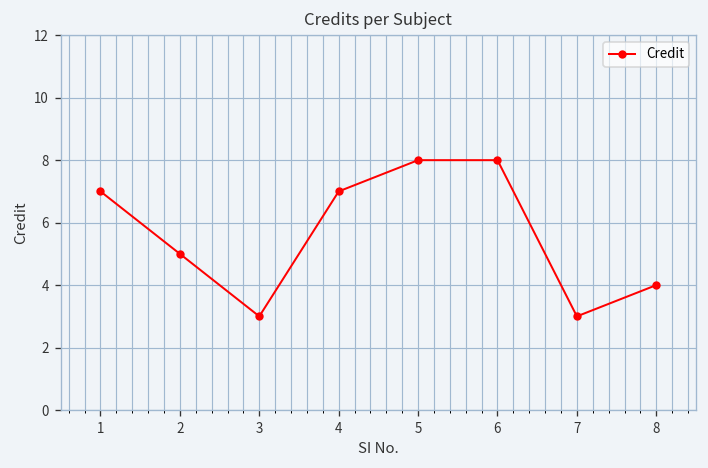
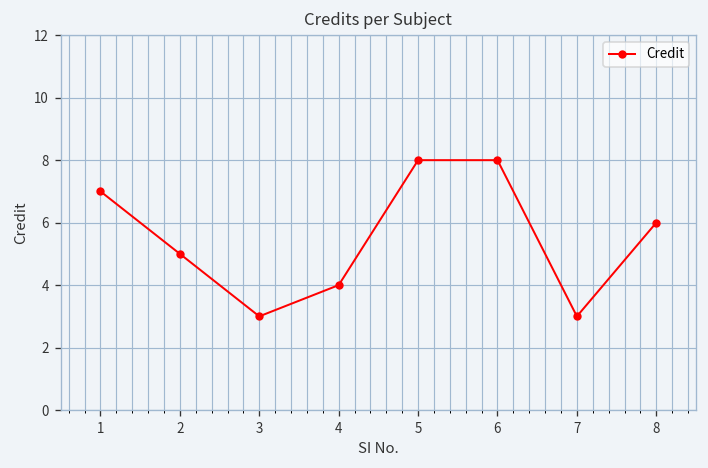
4: 7 -> 4
8: 4 -> 6
